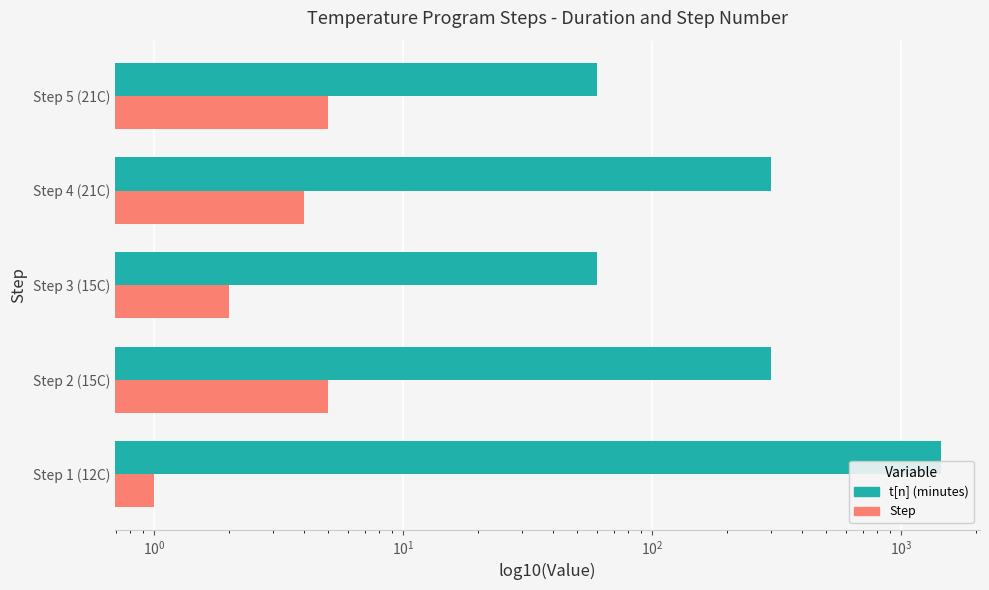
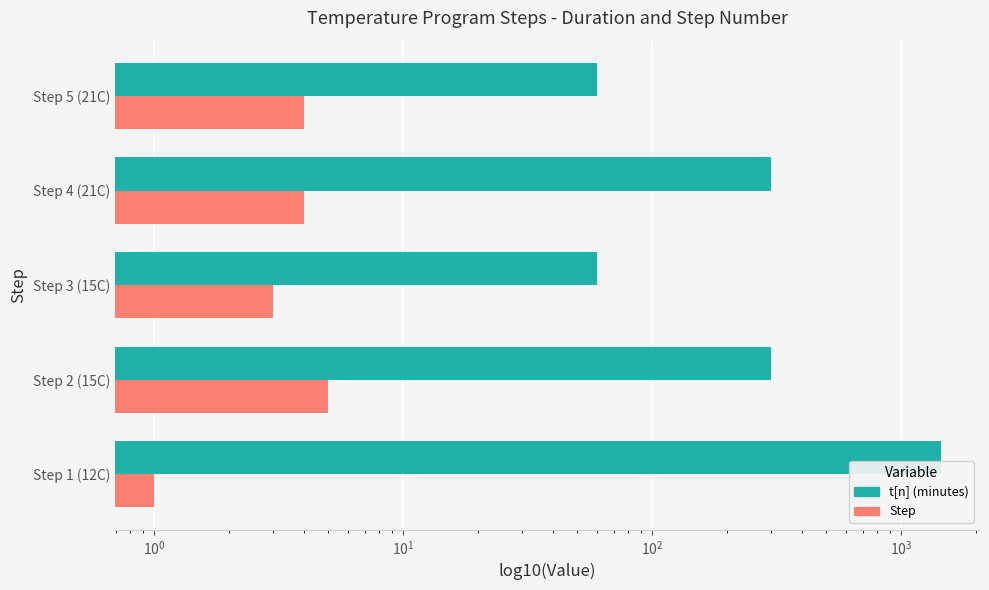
Step, Step 5 (21C): 5 -> 4
Step, Step 3 (15C): 2 -> 3
